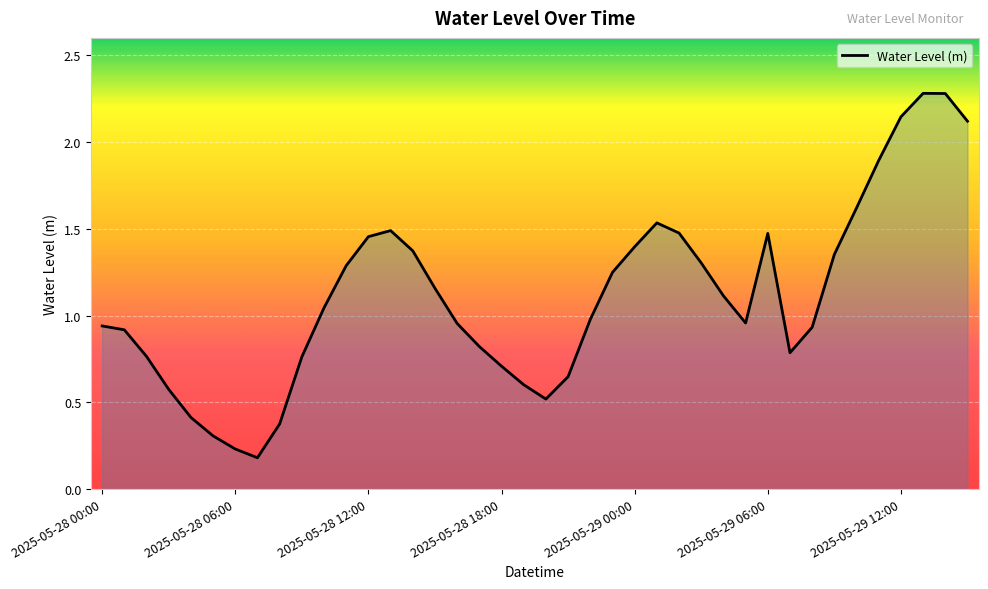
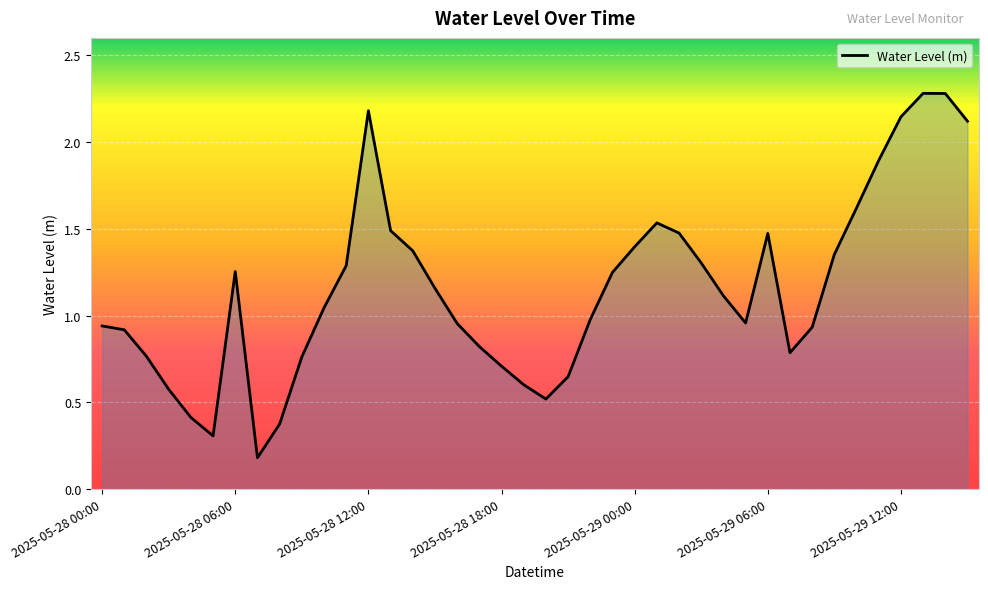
2025-05-28 06:00: 0.23 -> 1.25
2025-05-28 12:00: 1.45 -> 2.18
